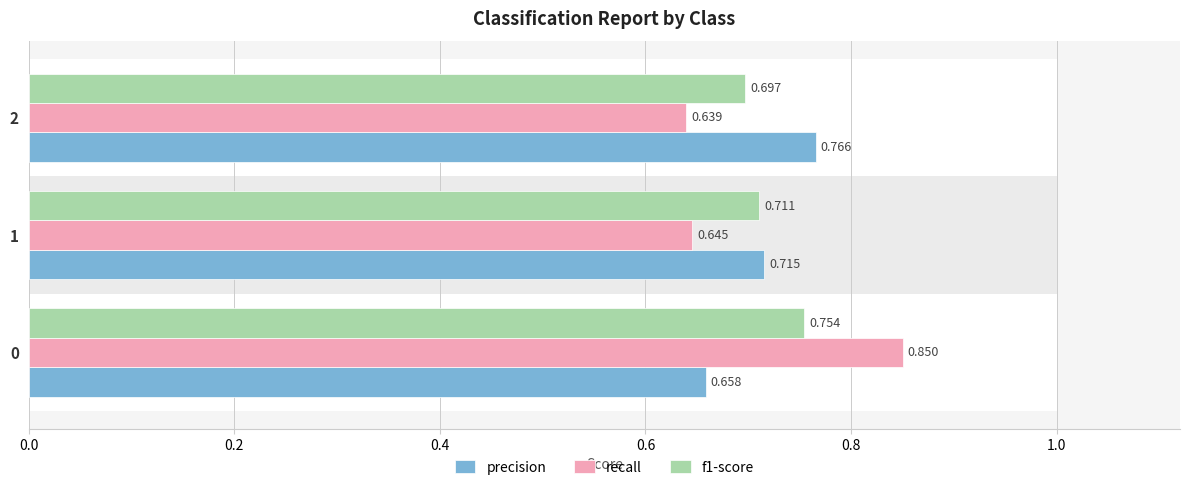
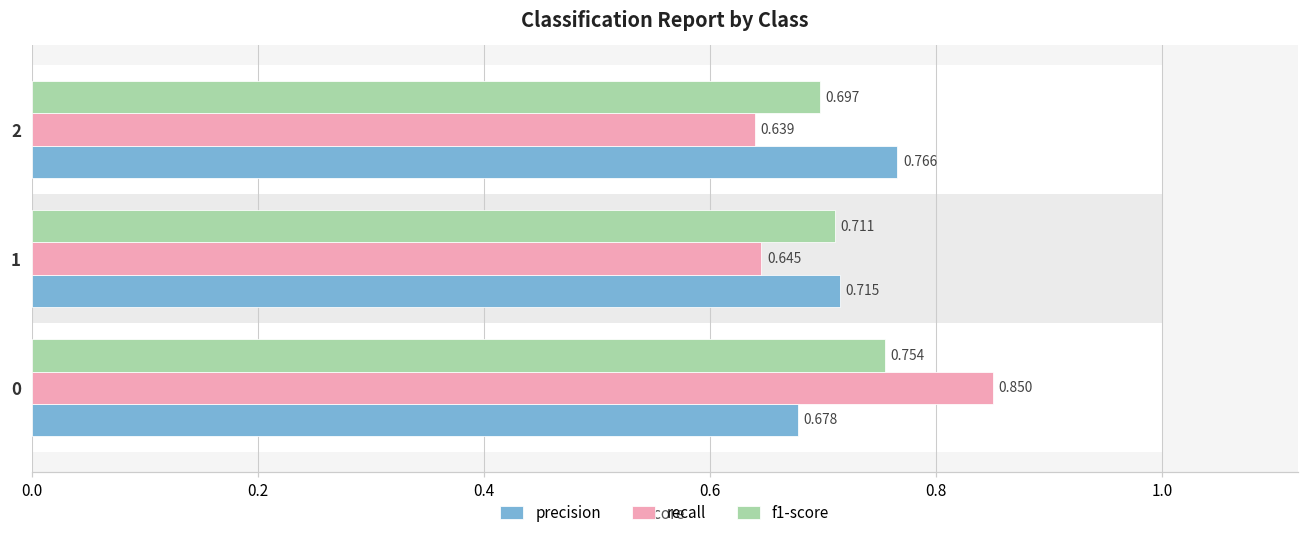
precision, 0: 0.658 -> 0.678
